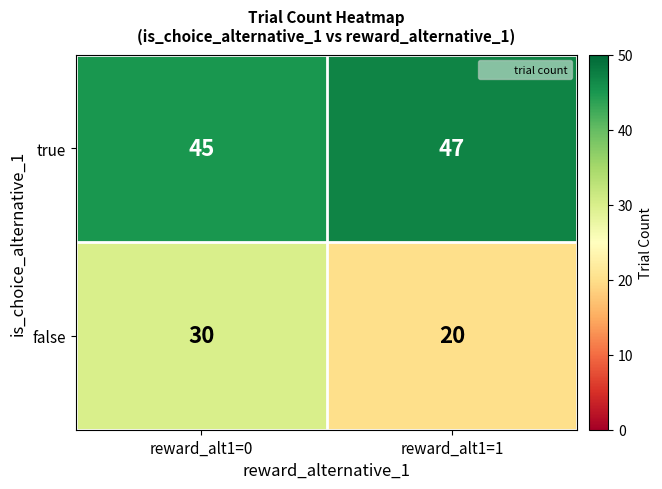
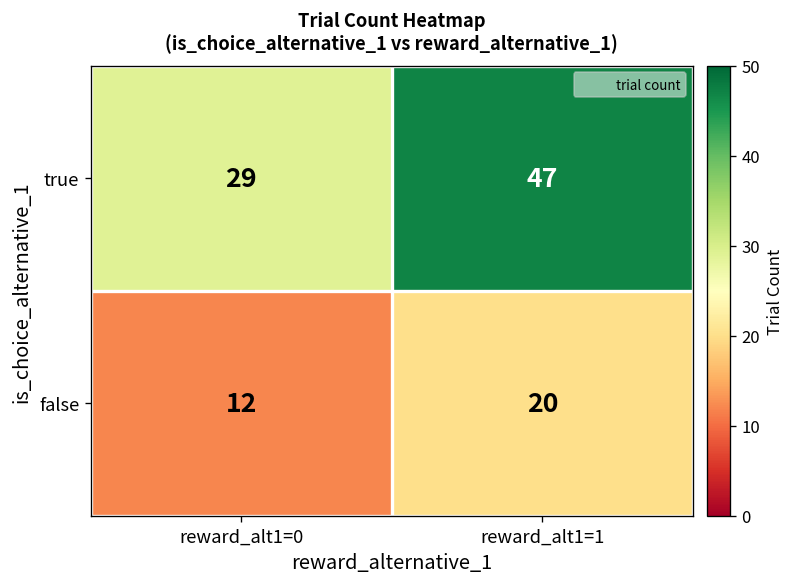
true, reward_alt1=0: 45 -> 29
false, reward_alt1=0: 30 -> 12
